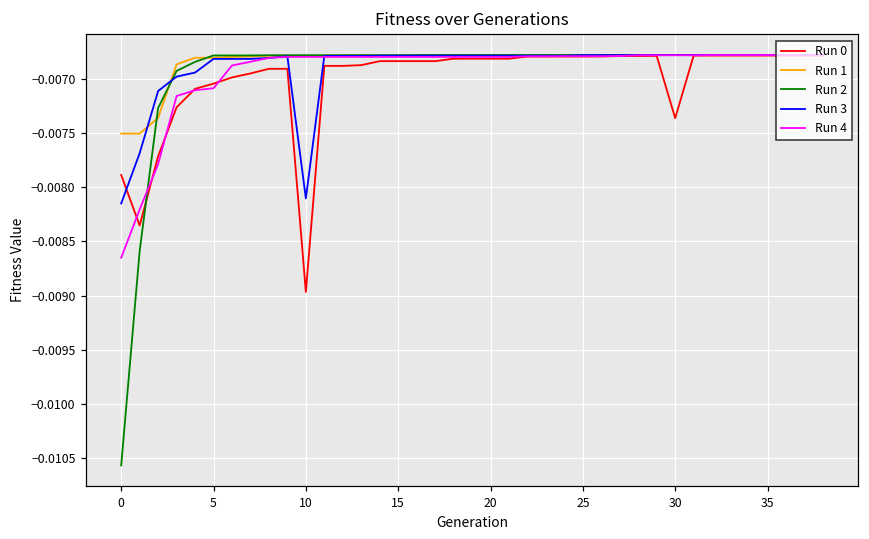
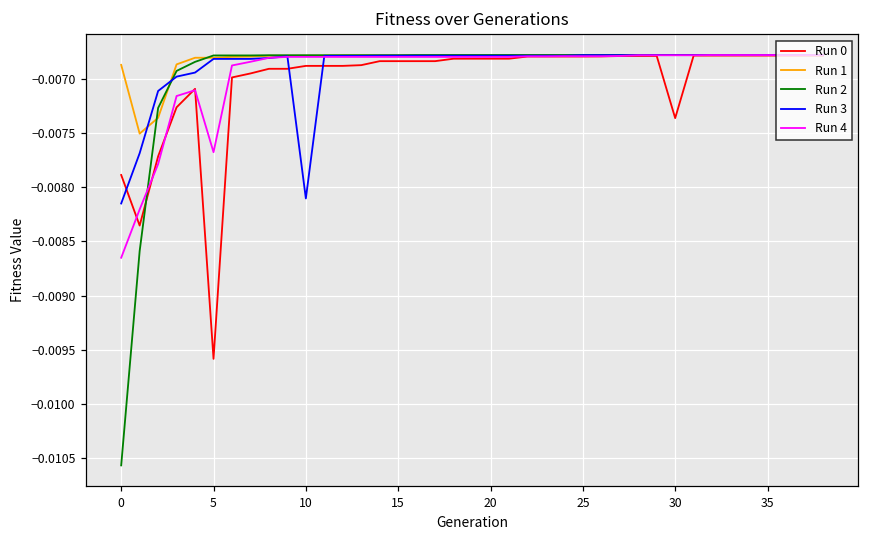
Run 1, 0: -0.0075 -> -0.0069
Run 0, 5: -0.0070 -> -0.0096
Run 4, 5: -0.0071 -> -0.0077
Run 0, 10: -0.0090 -> -0.0069
